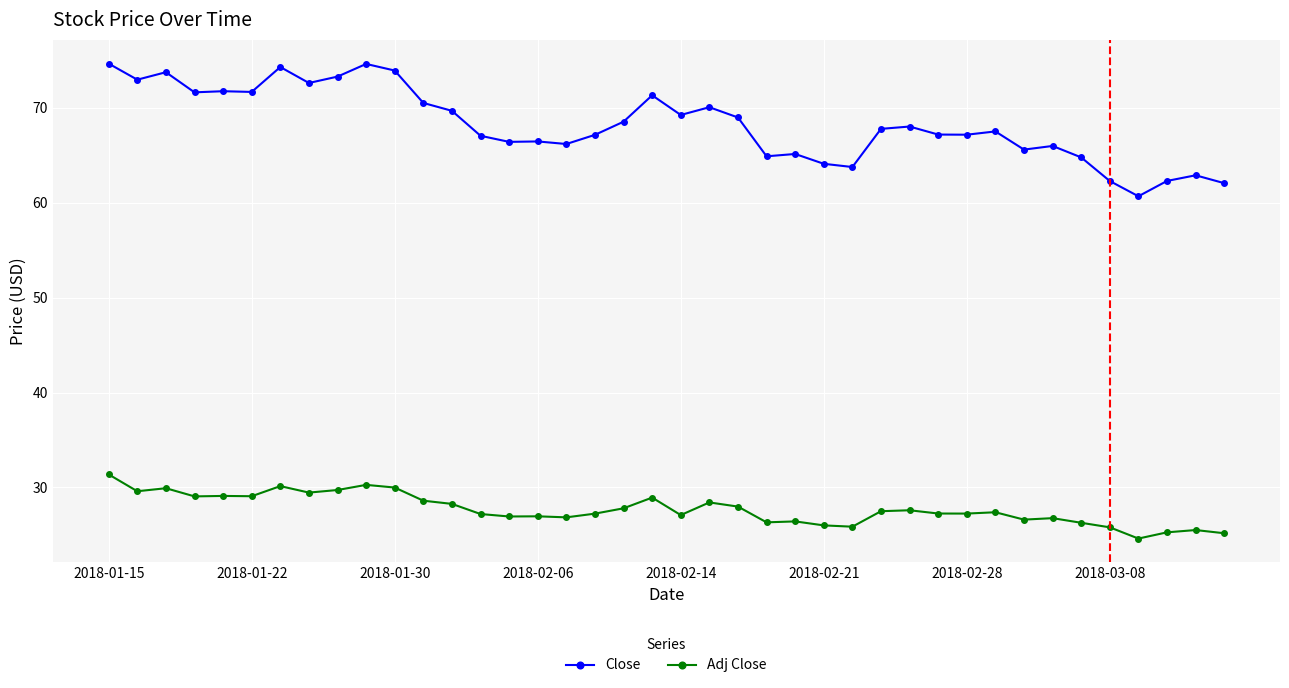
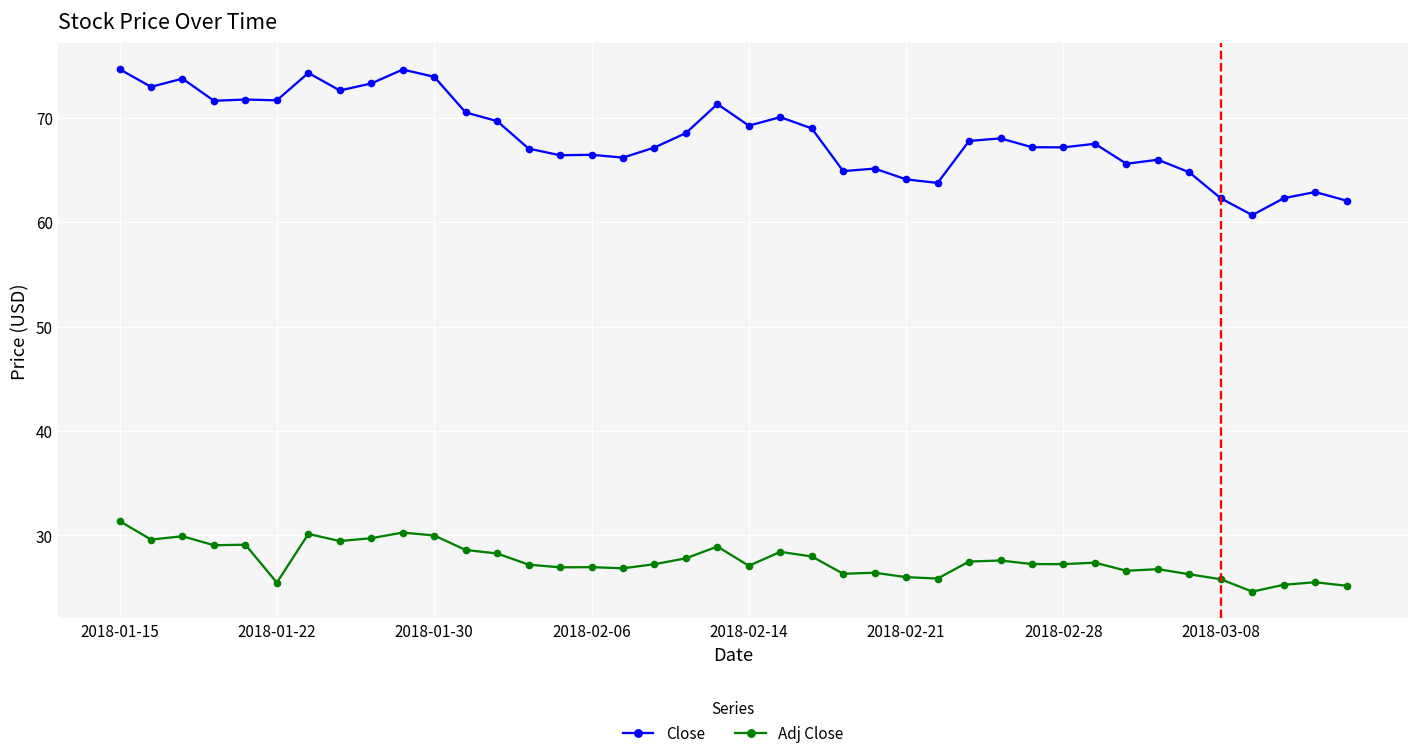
Adj Close, 2018-01-22: 29 -> 25
